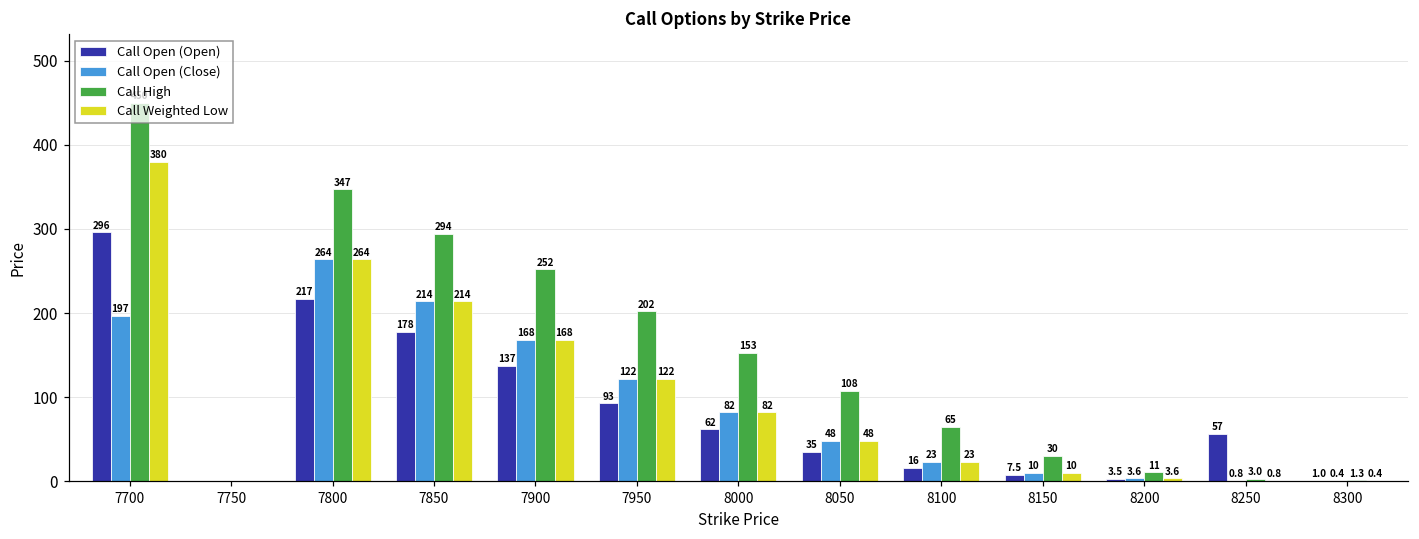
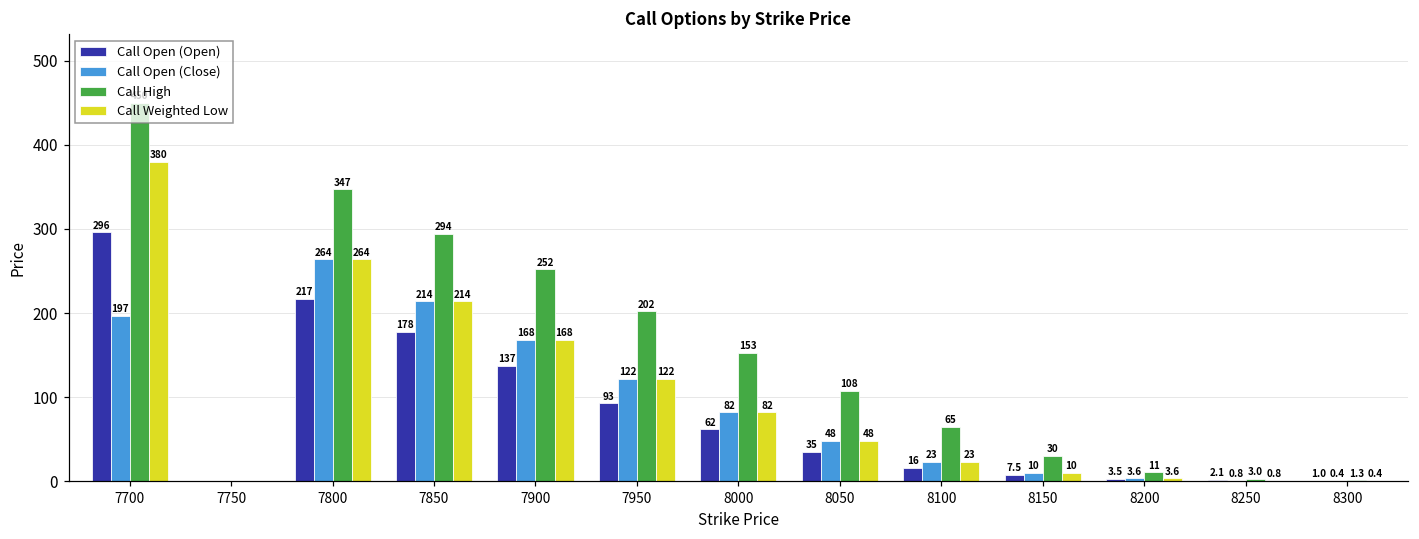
Call Open (Open), 8250: 57 -> 2.1
